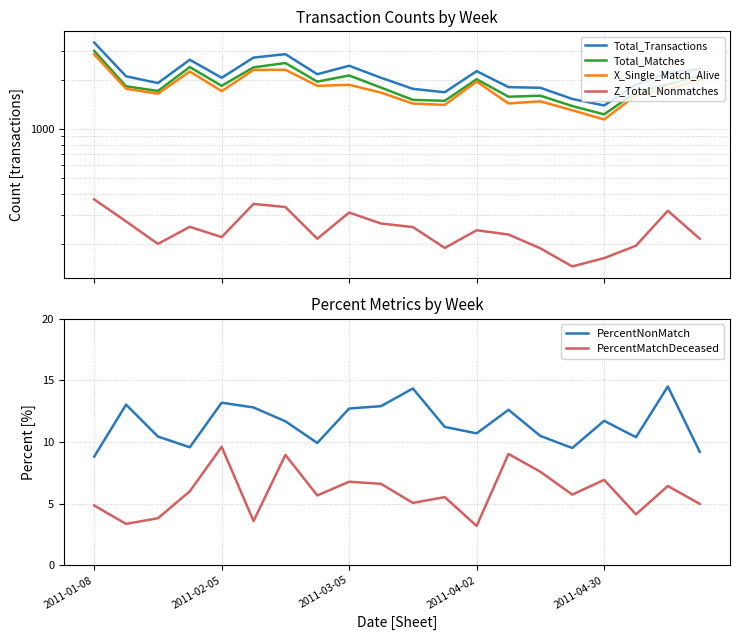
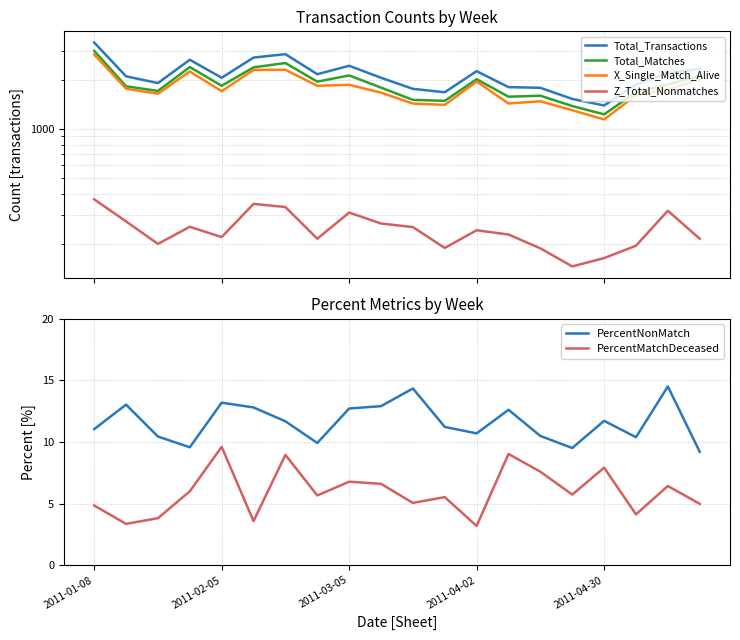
Percent Metrics by Week, PercentNonMatch, 2011-01-08: 8.8 -> 11.0
Percent Metrics by Week, PercentMatchDeceased, 2011-04-30: 6.9 -> 7.9
